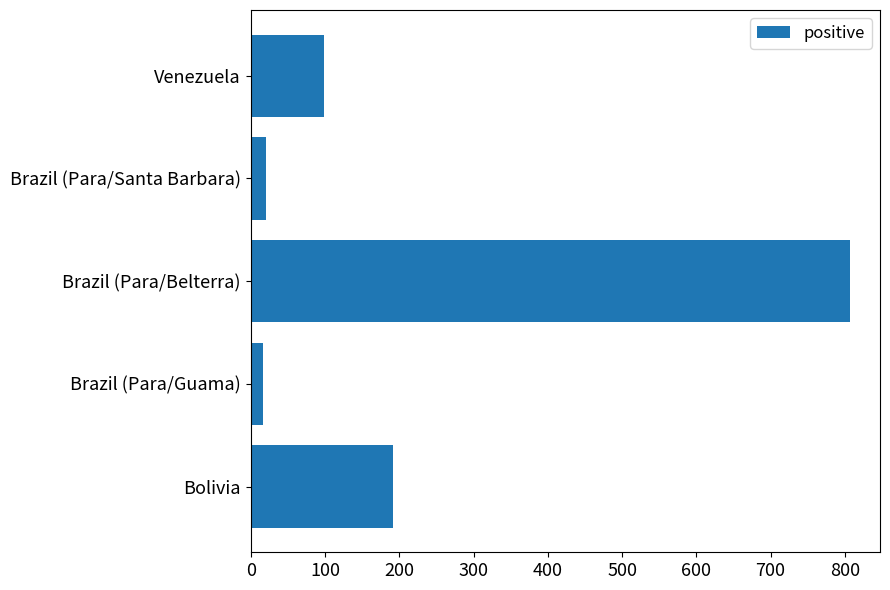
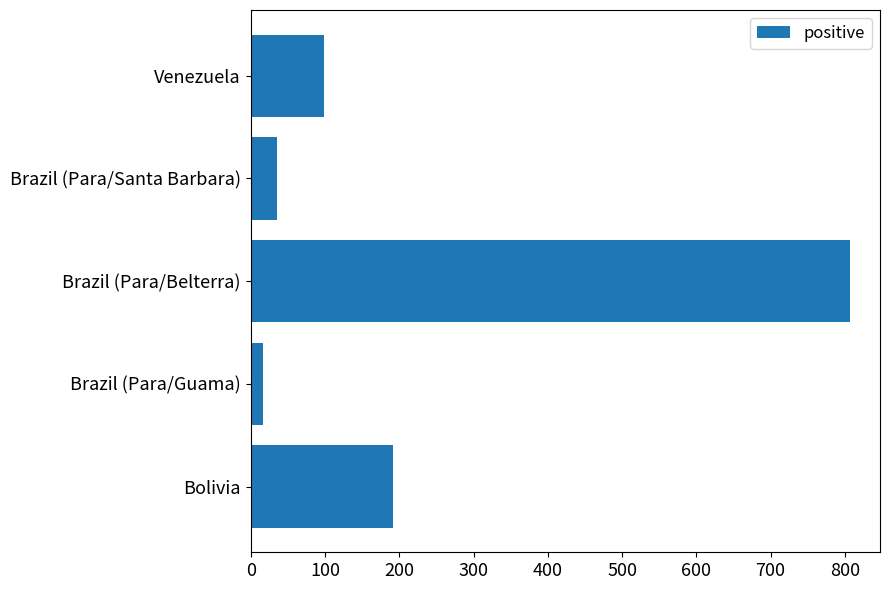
Brazil (Para/Santa Barbara): 20 -> 40
